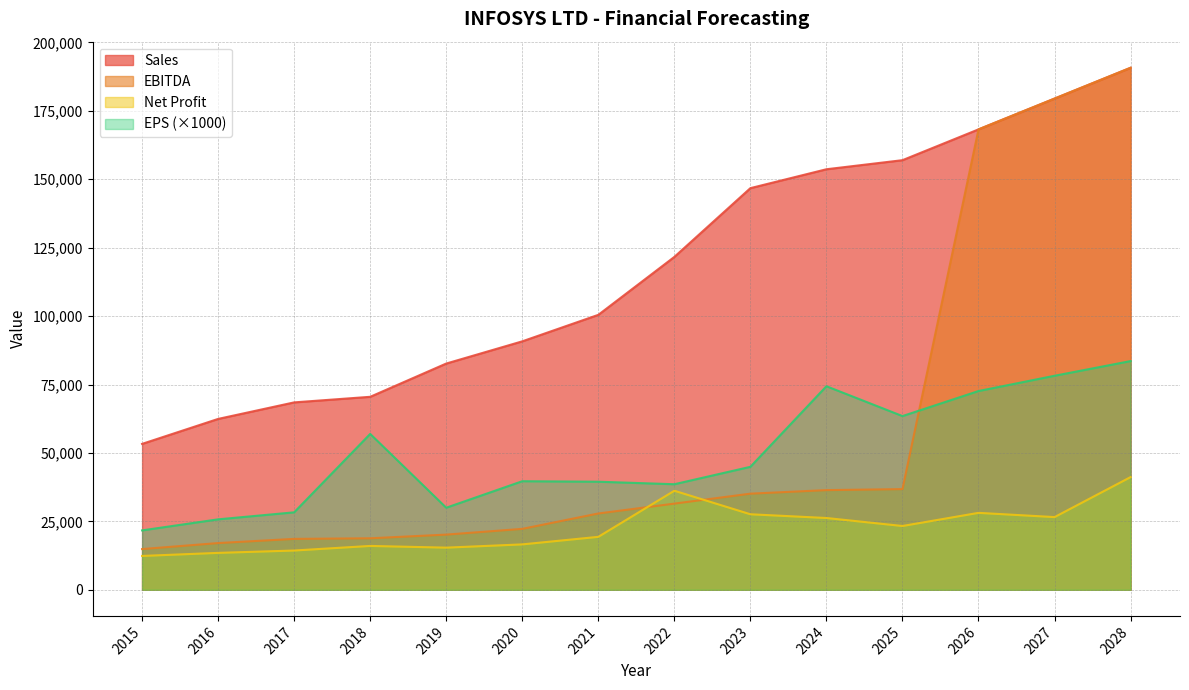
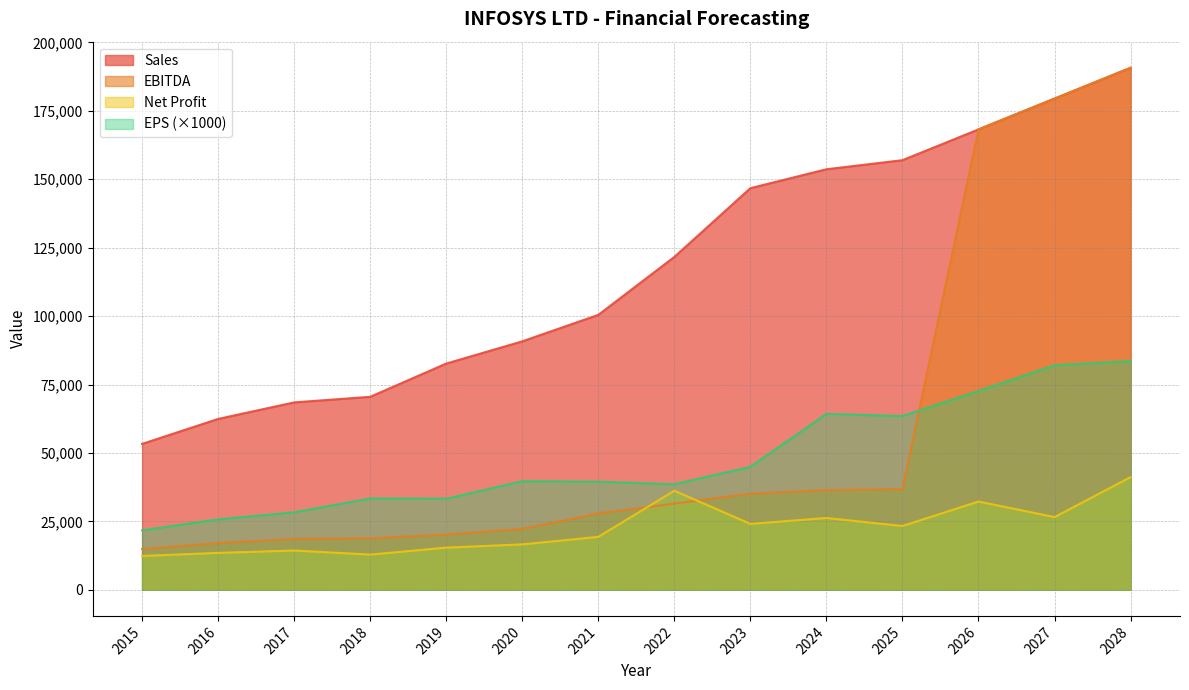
Net Profit, 2018: 16,000 -> 13,000
EPS (×1000), 2018: 57,000 -> 33,000
EPS (×1000), 2019: 30,000 -> 33,000
Net Profit, 2023: 28,000 -> 24,000
EPS (×1000), 2024: 74,000 -> 64,000
Net Profit, 2026: 28,000 -> 32,000
EPS (×1000), 2027: 78,000 -> 82,000
